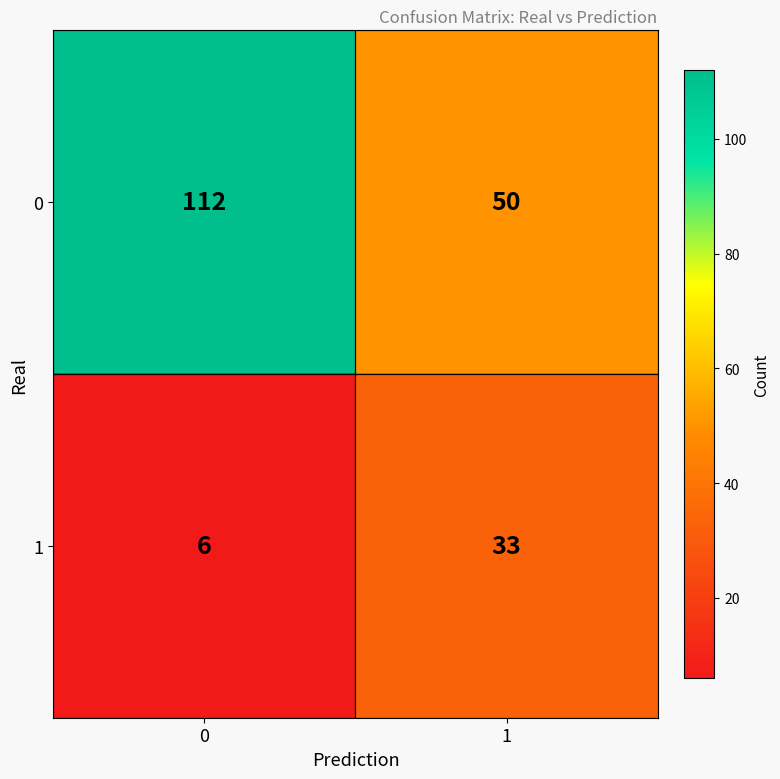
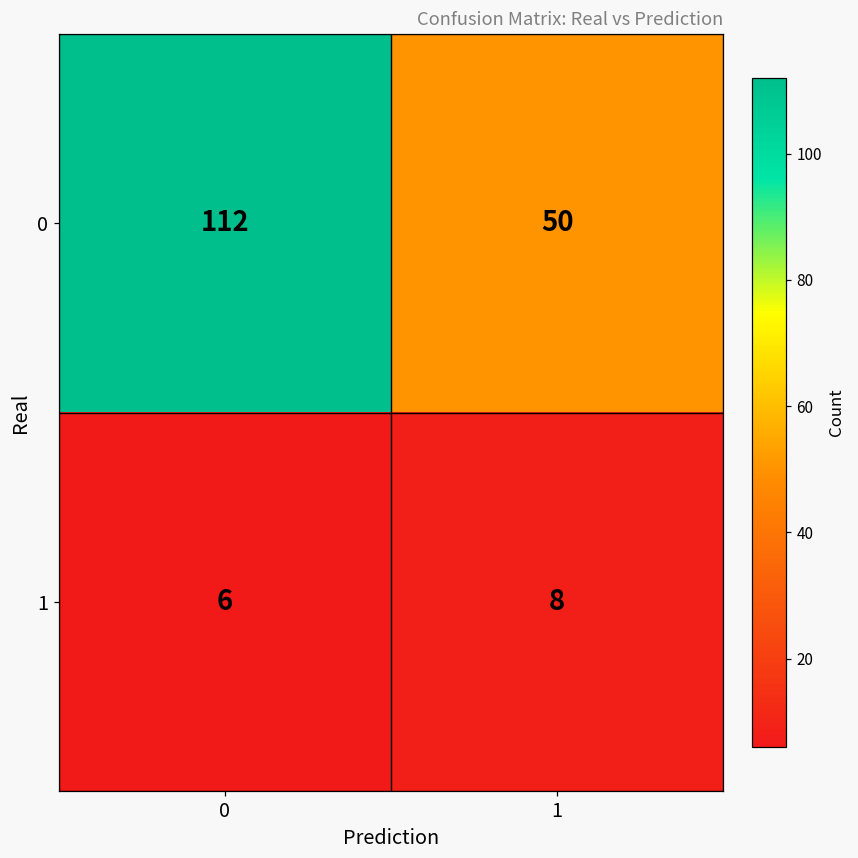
1, 1: 33 -> 8
